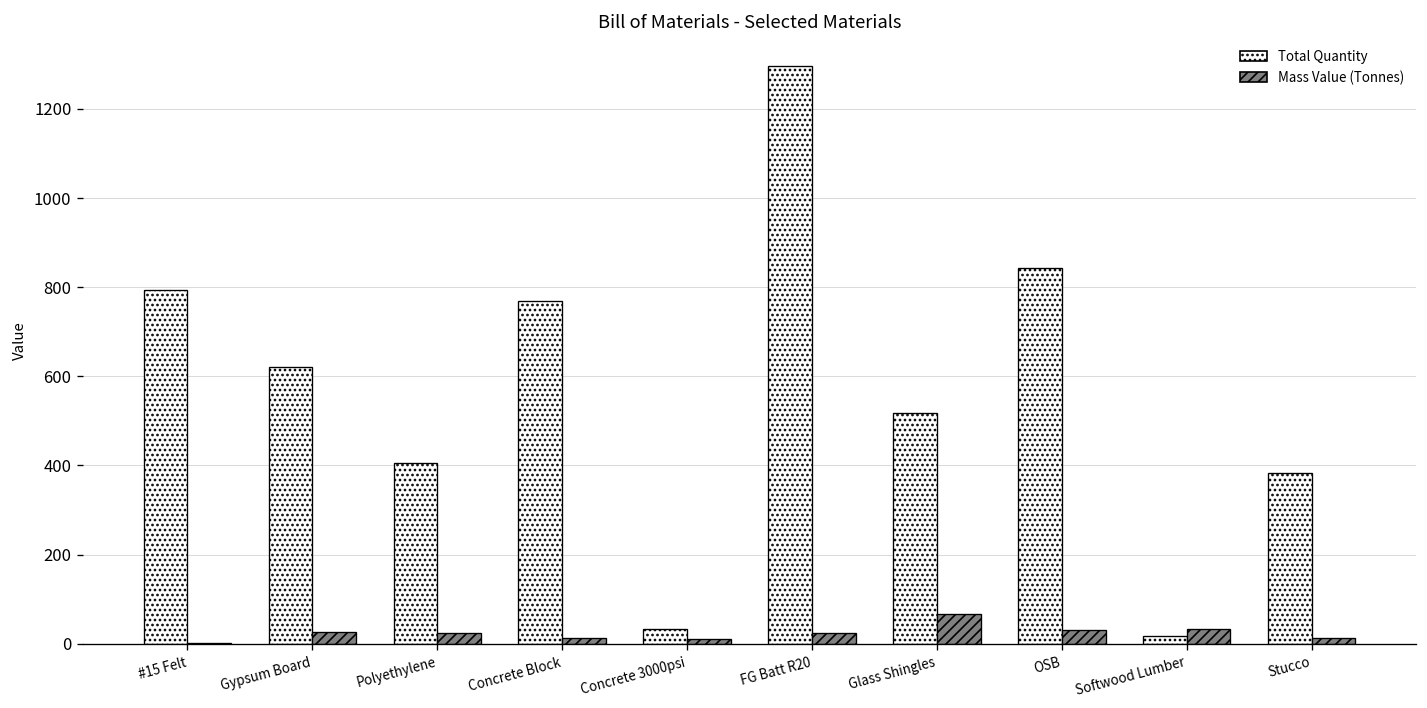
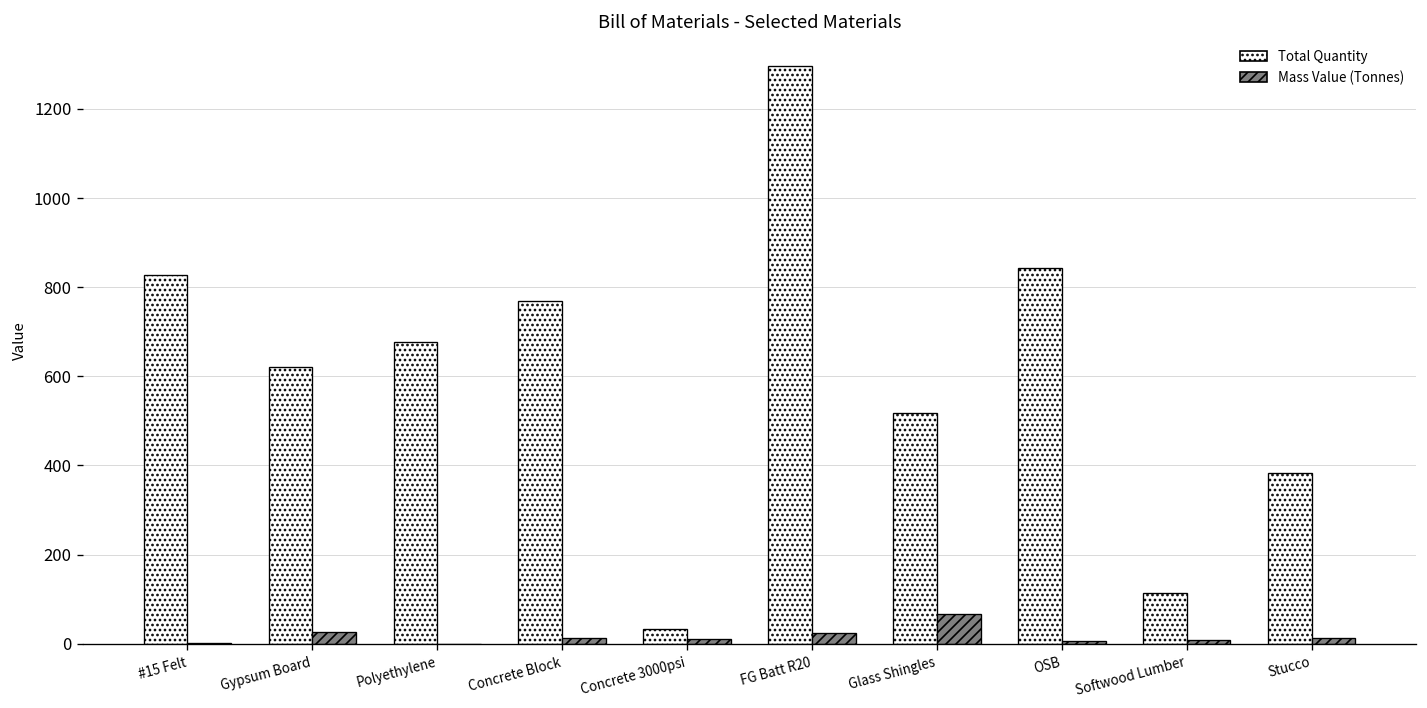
Total Quantity, #15 Felt: 790 -> 830
Total Quantity, Polyethylene: 410 -> 680
Mass Value (Tonnes), Polyethylene: 20 -> 0
Mass Value (Tonnes), OSB: 30 -> 10
Total Quantity, Softwood Lumber: 20 -> 110
Mass Value (Tonnes), Softwood Lumber: 30 -> 10
